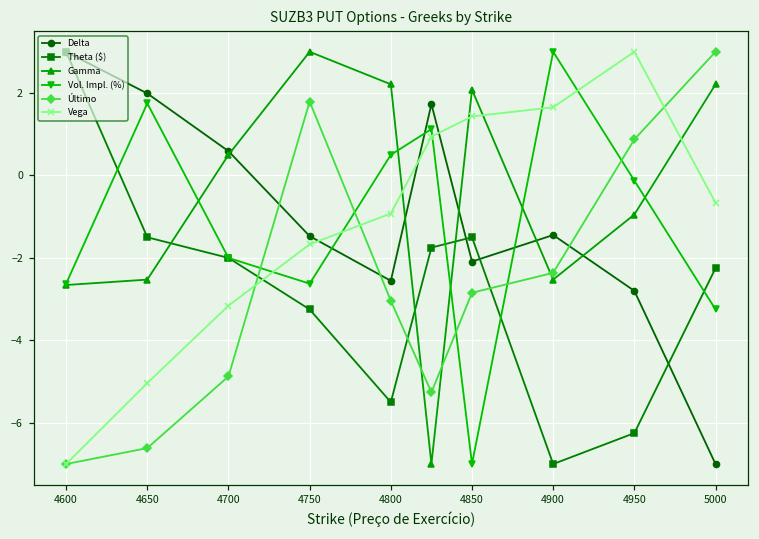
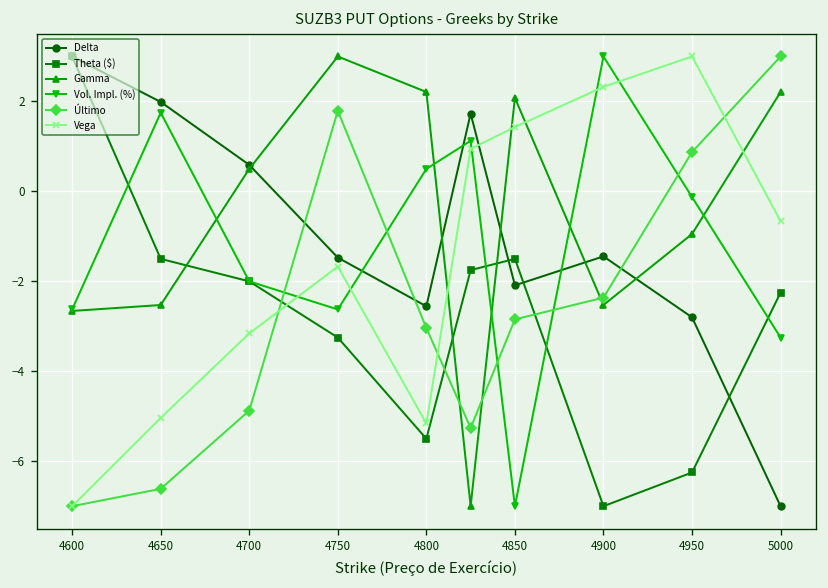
Vega, 4800: -0.9 -> -5.2
Vega, 4900: 1.7 -> 2.3
